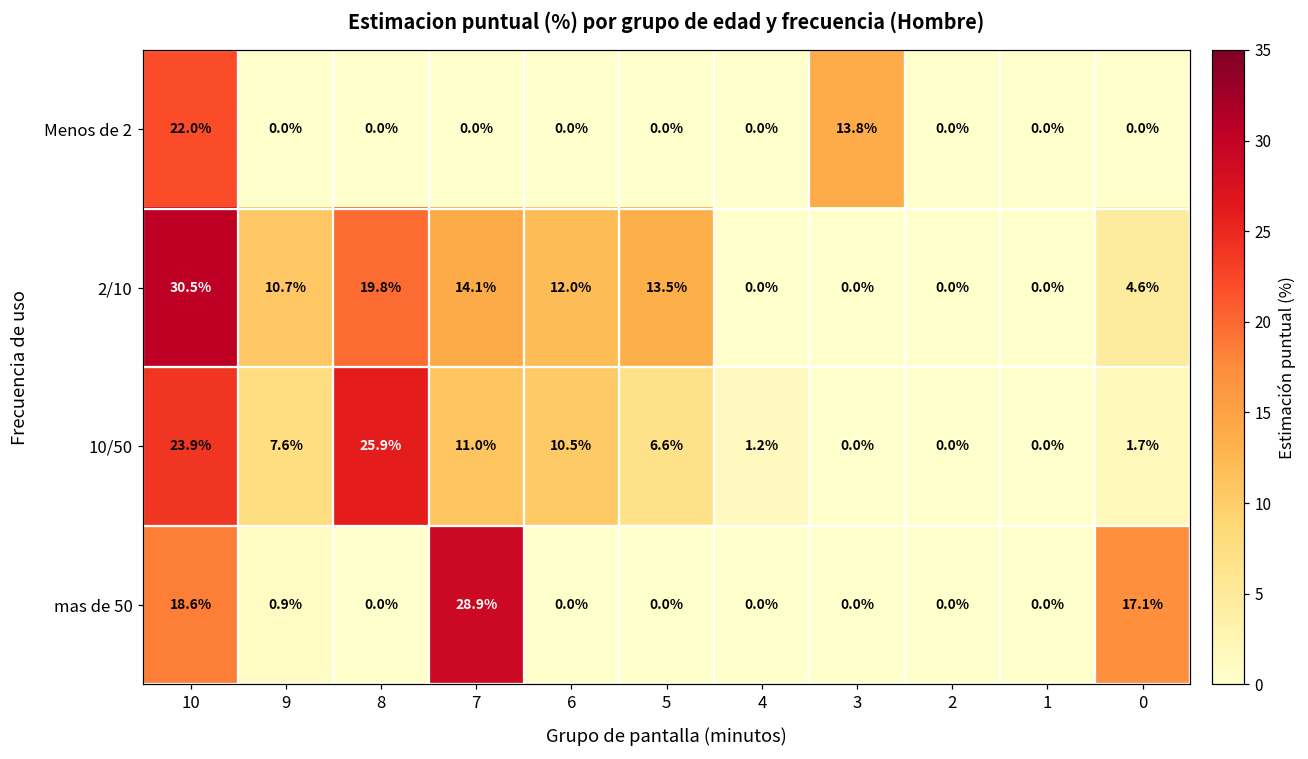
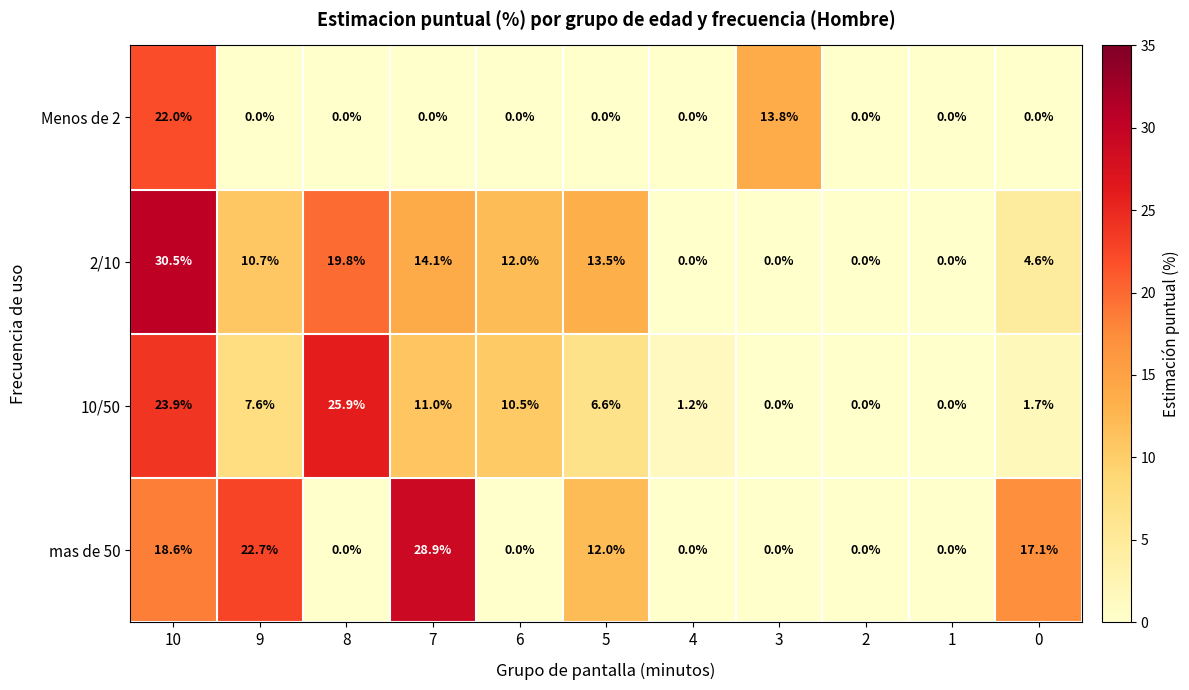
mas de 50, 9: 0.9% -> 22.7%
mas de 50, 5: 0.0% -> 12.0%
